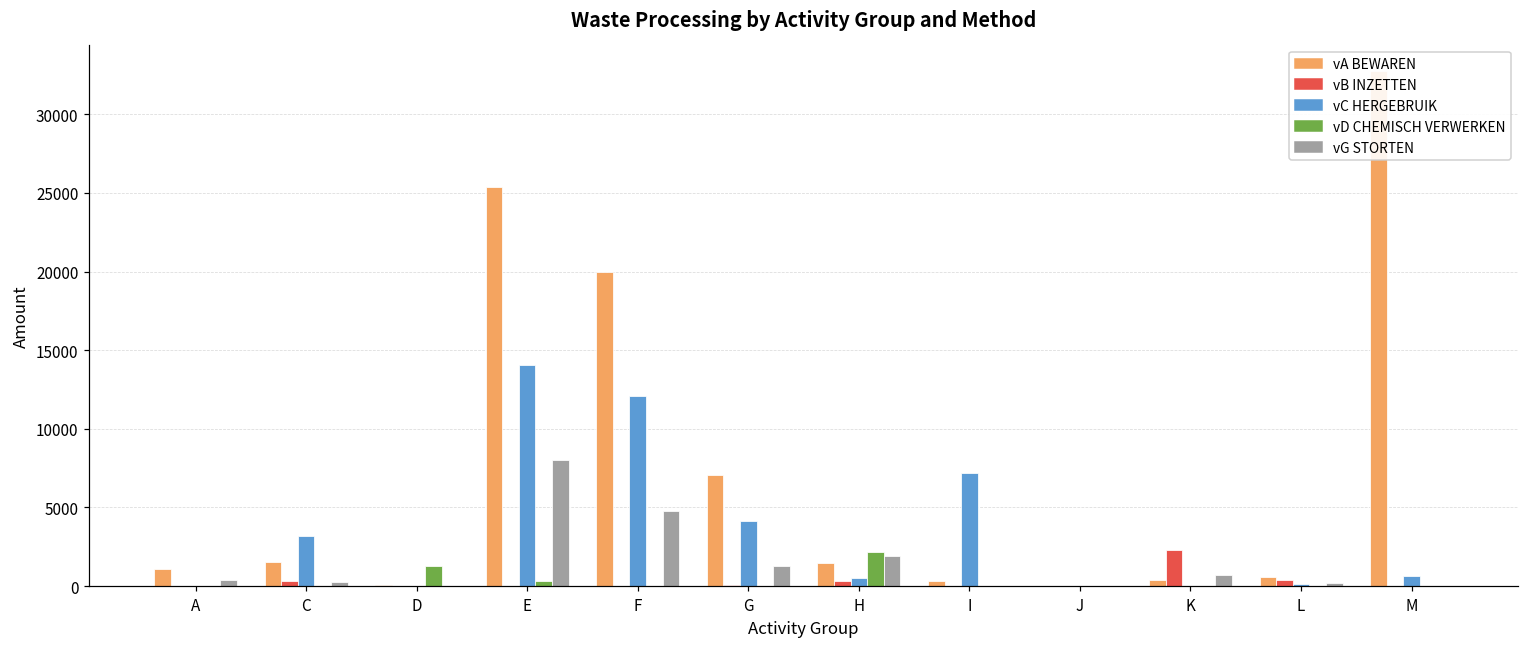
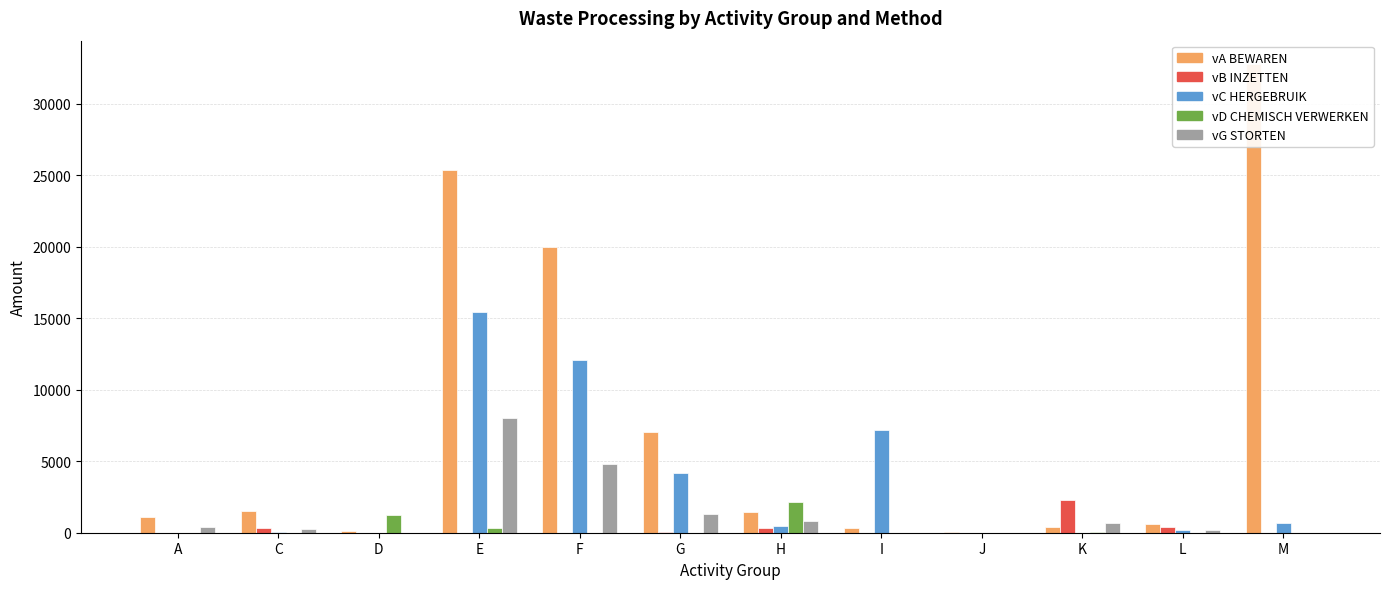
vC HERGEBRUIK, C: 3200 -> 100
vC HERGEBRUIK, E: 14100 -> 15500
vG STORTEN, H: 1900 -> 800
